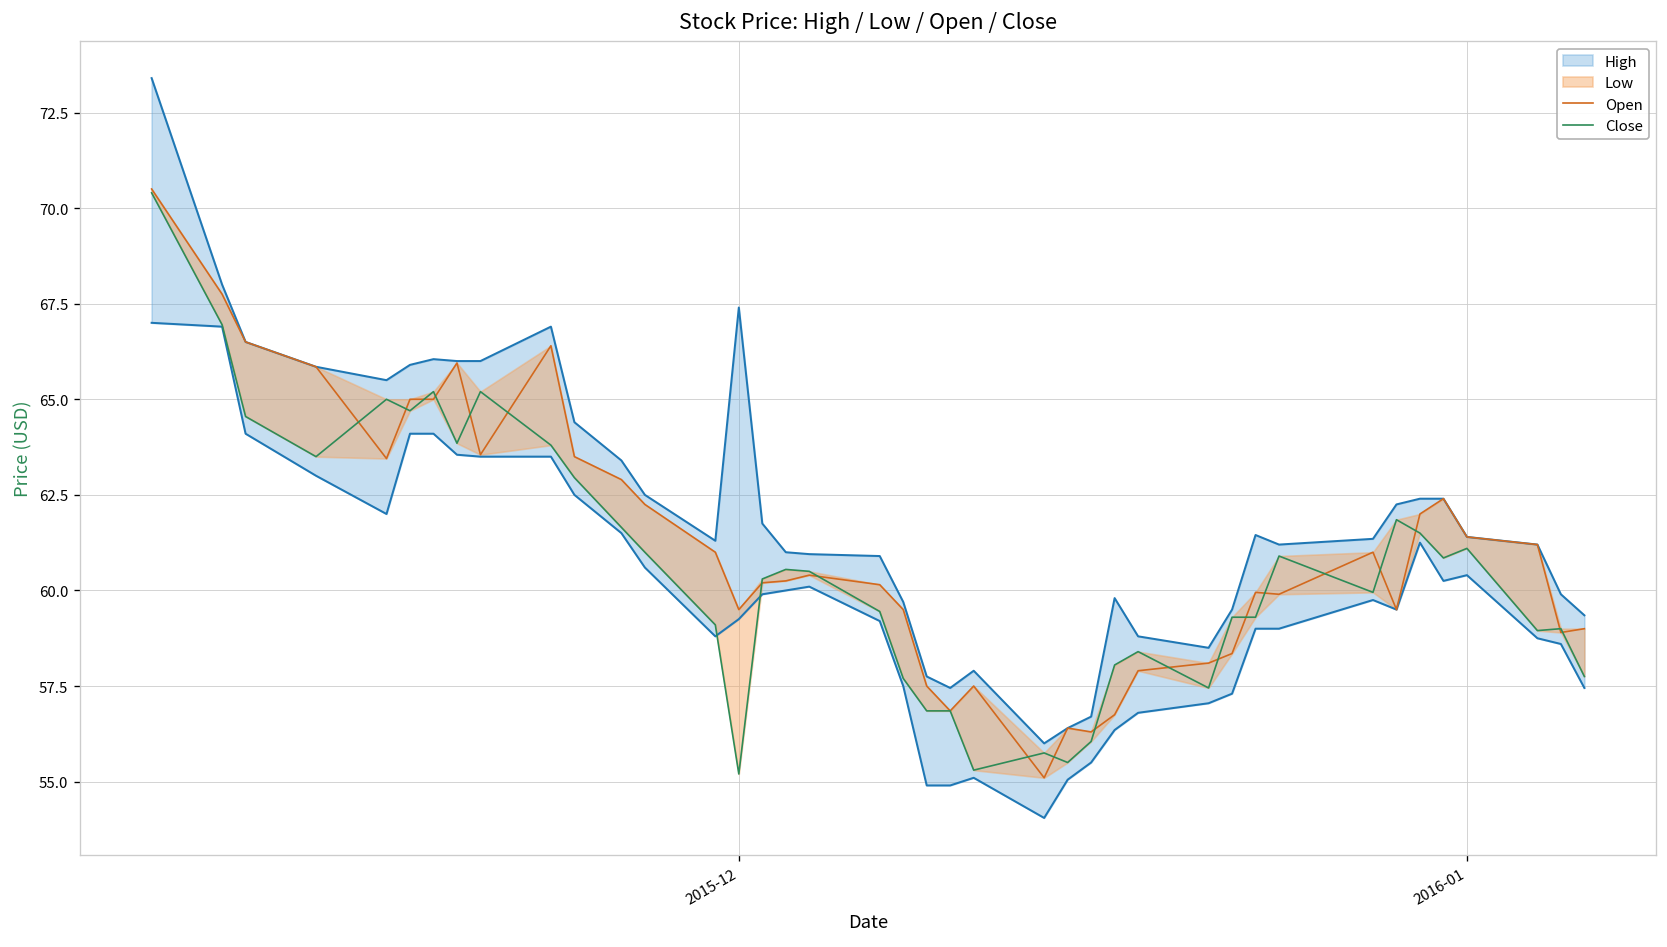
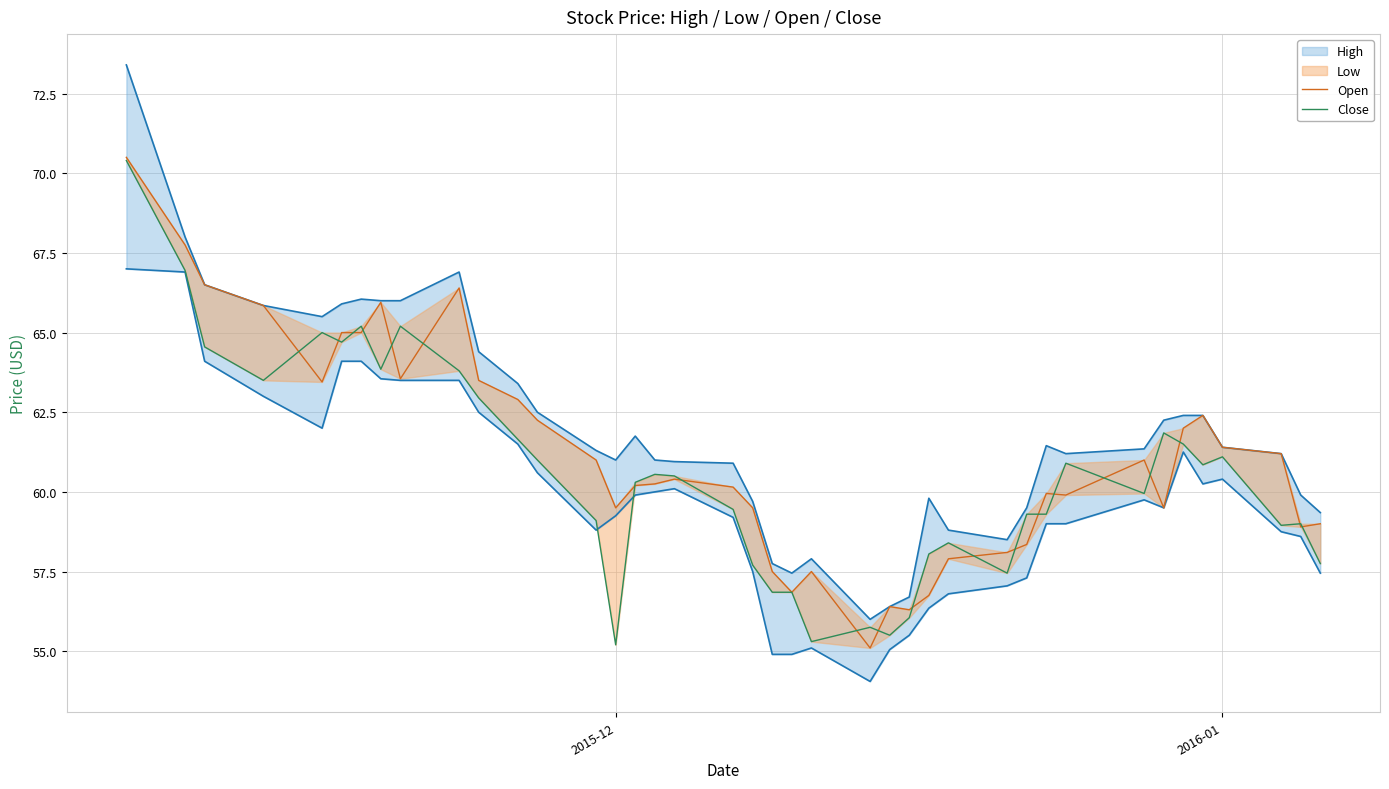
High, 2015-12: 67.4 -> 61.0
